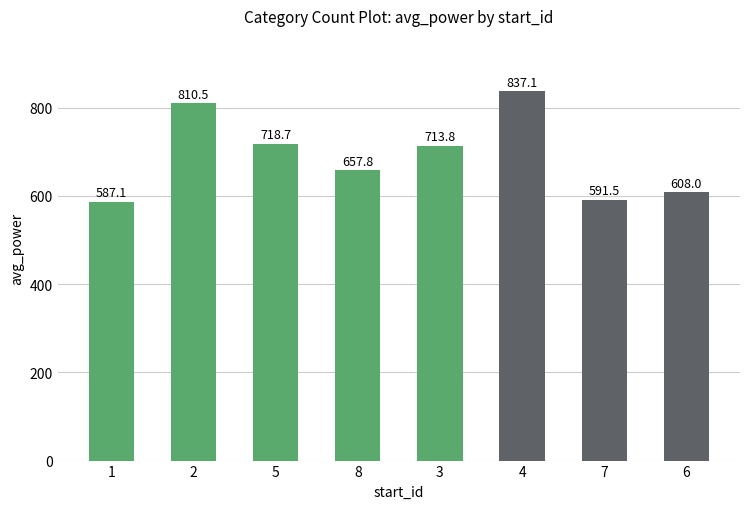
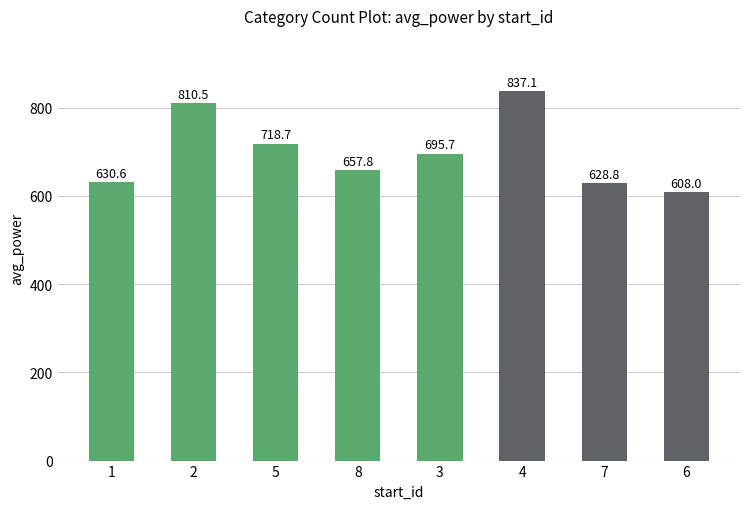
1: 587.1 -> 630.6
3: 713.8 -> 695.7
7: 591.5 -> 628.8
